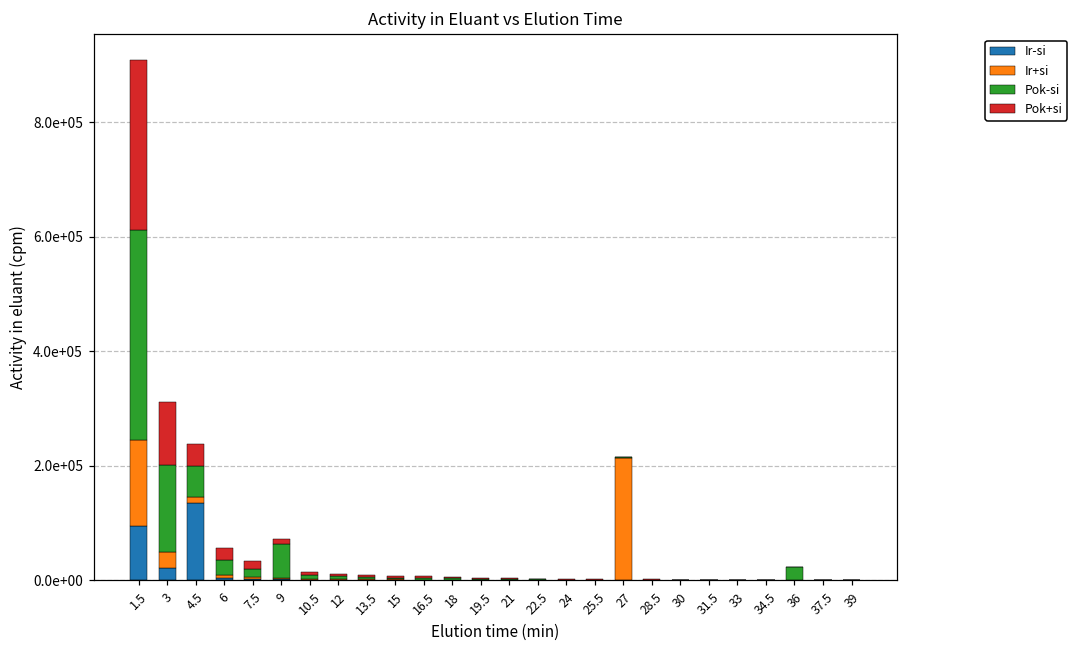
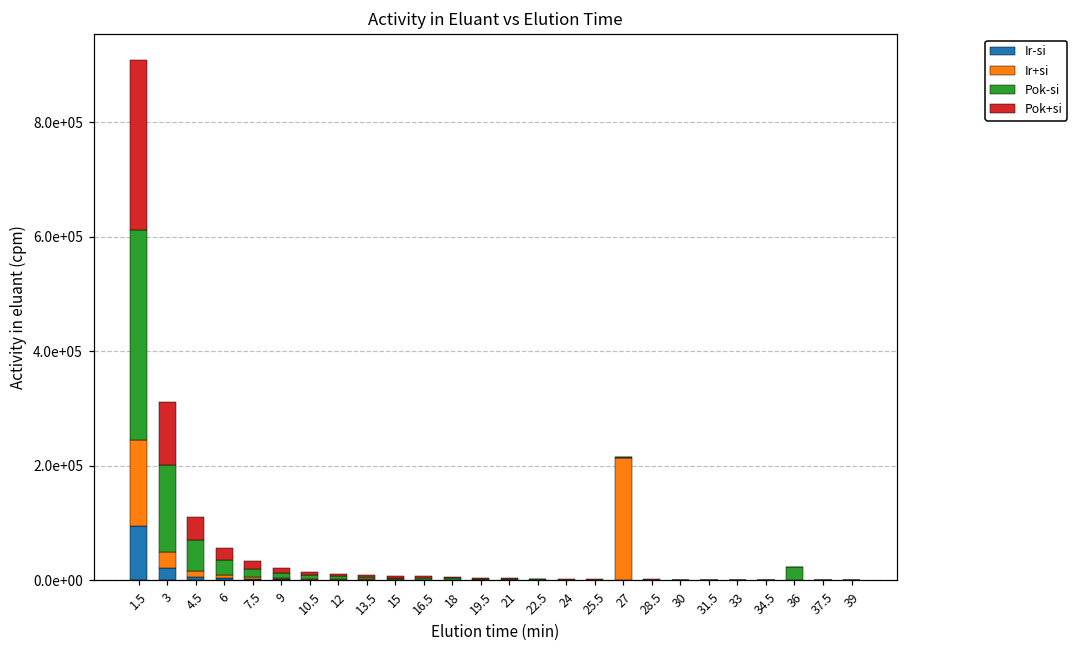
Ir-si, 4.5: 140000 -> 10000
Pok-si, 9: 60000 -> 10000
